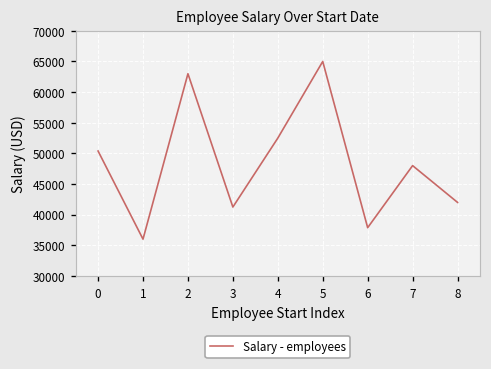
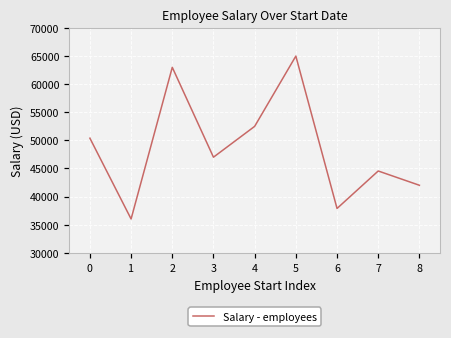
3: 41000 -> 47000
7: 48000 -> 45000
